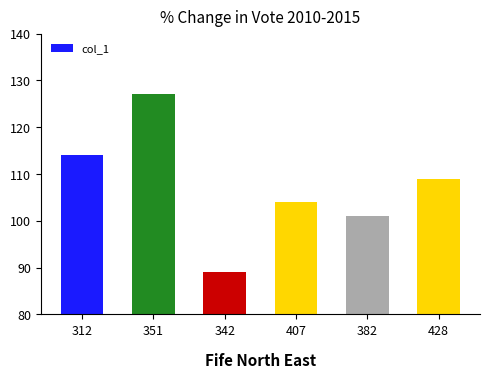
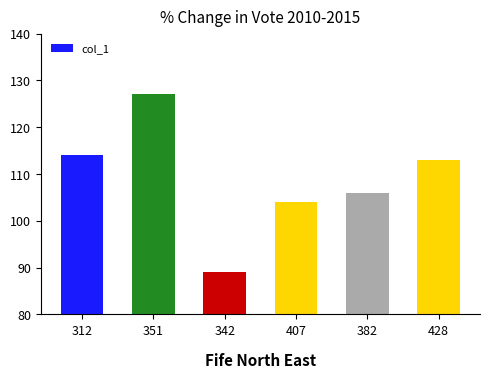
382: 101 -> 106
428: 109 -> 113
